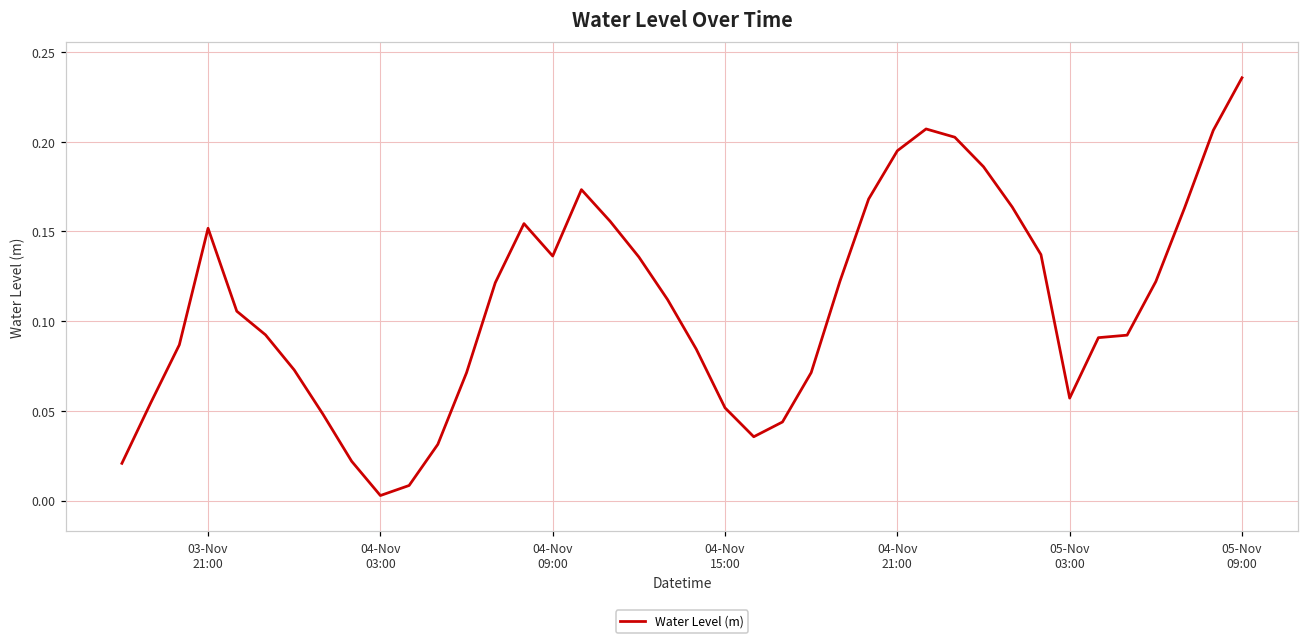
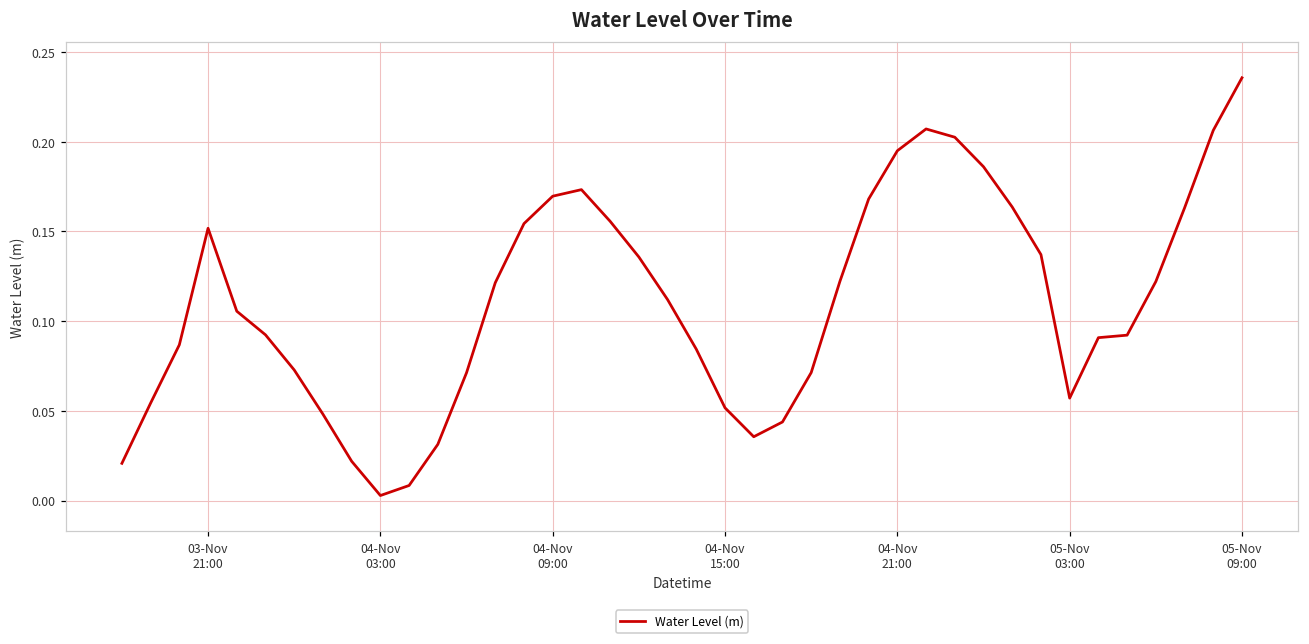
04-Nov 09:00: 0.136 -> 0.170
